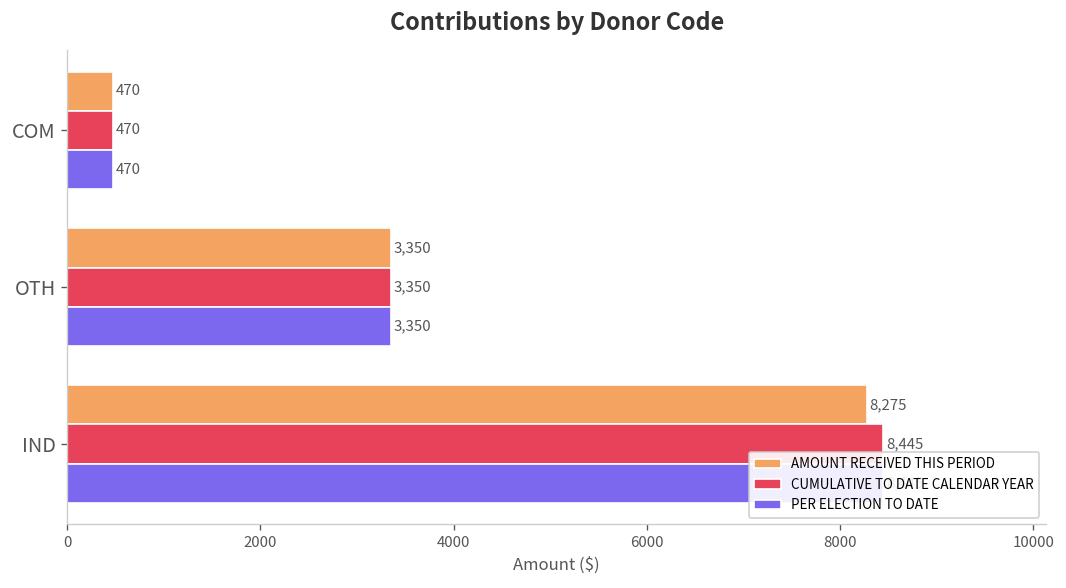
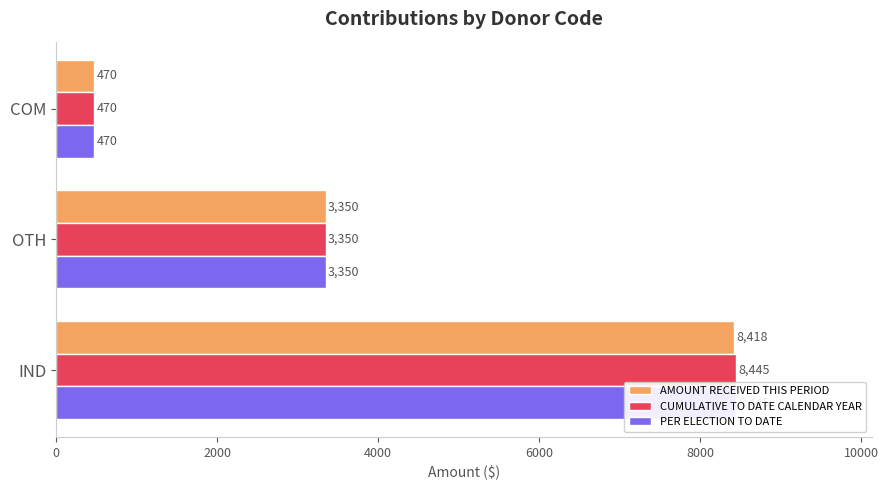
AMOUNT RECEIVED THIS PERIOD, IND: 8,275 -> 8,418
